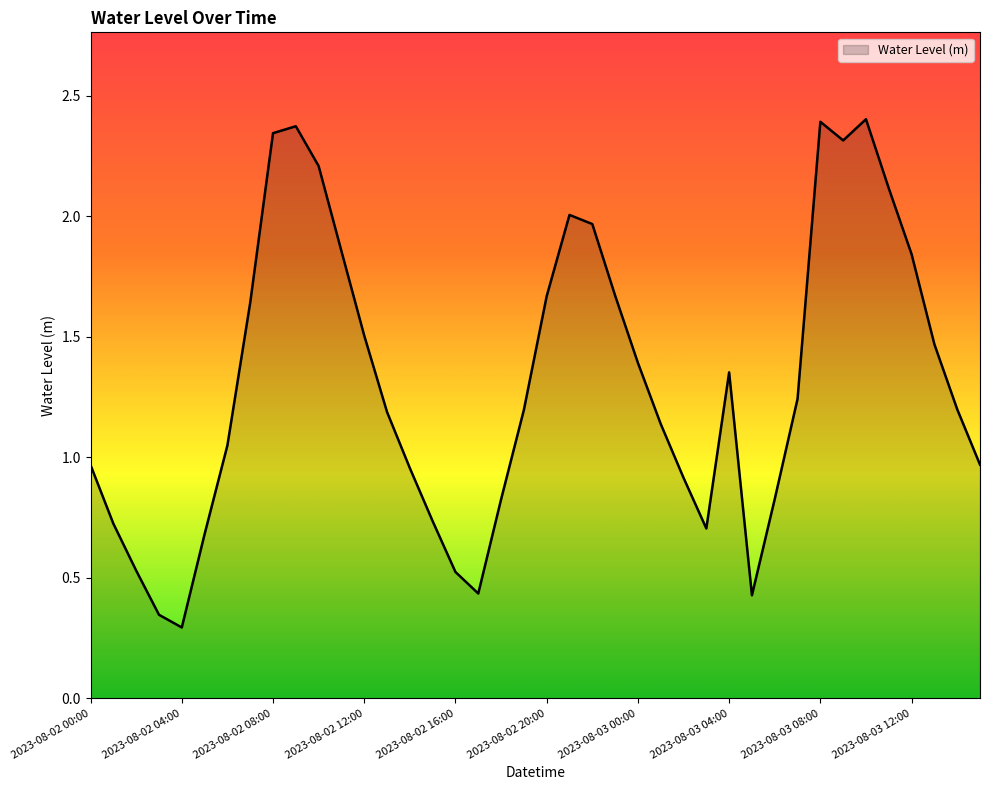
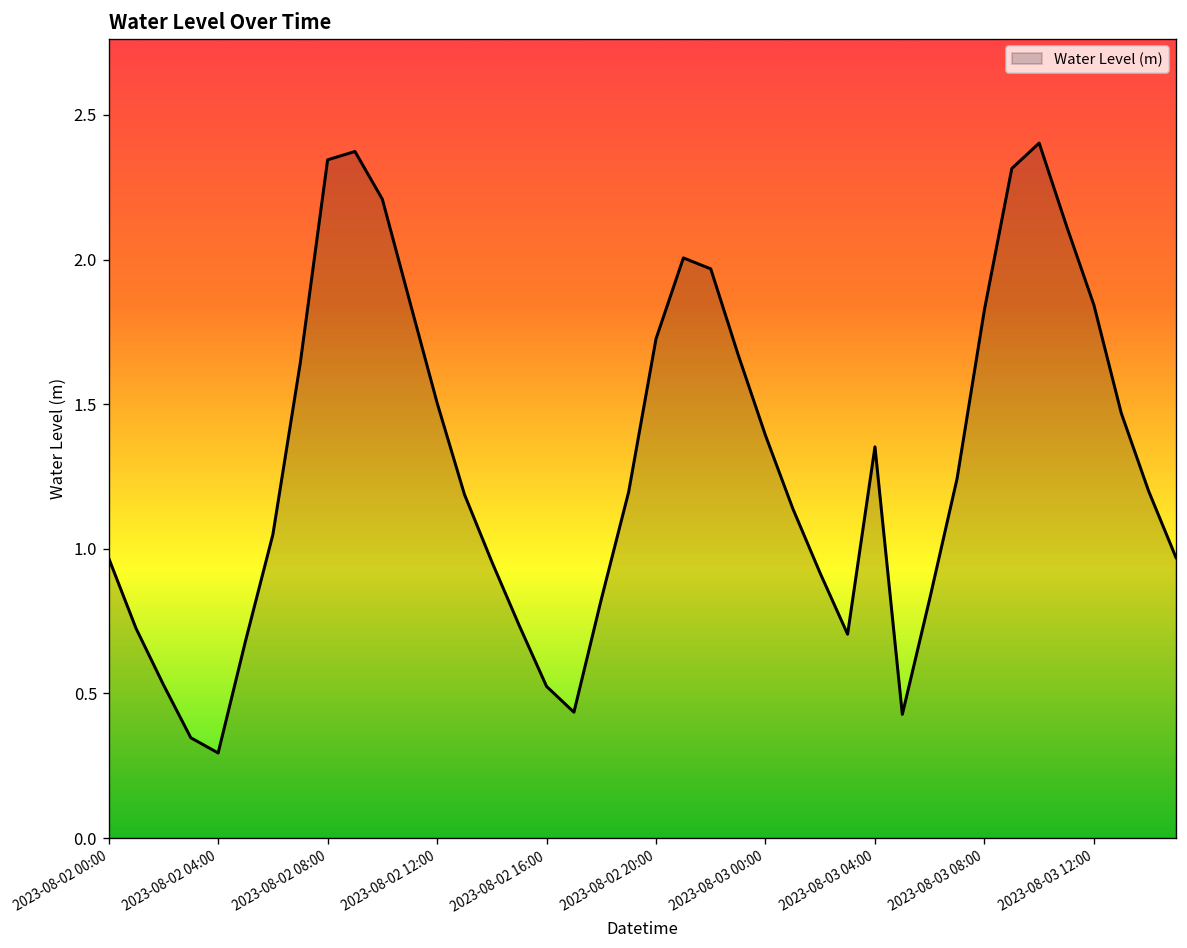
2023-08-02 20:00: 1.67 -> 1.73
2023-08-03 08:00: 2.39 -> 1.83
